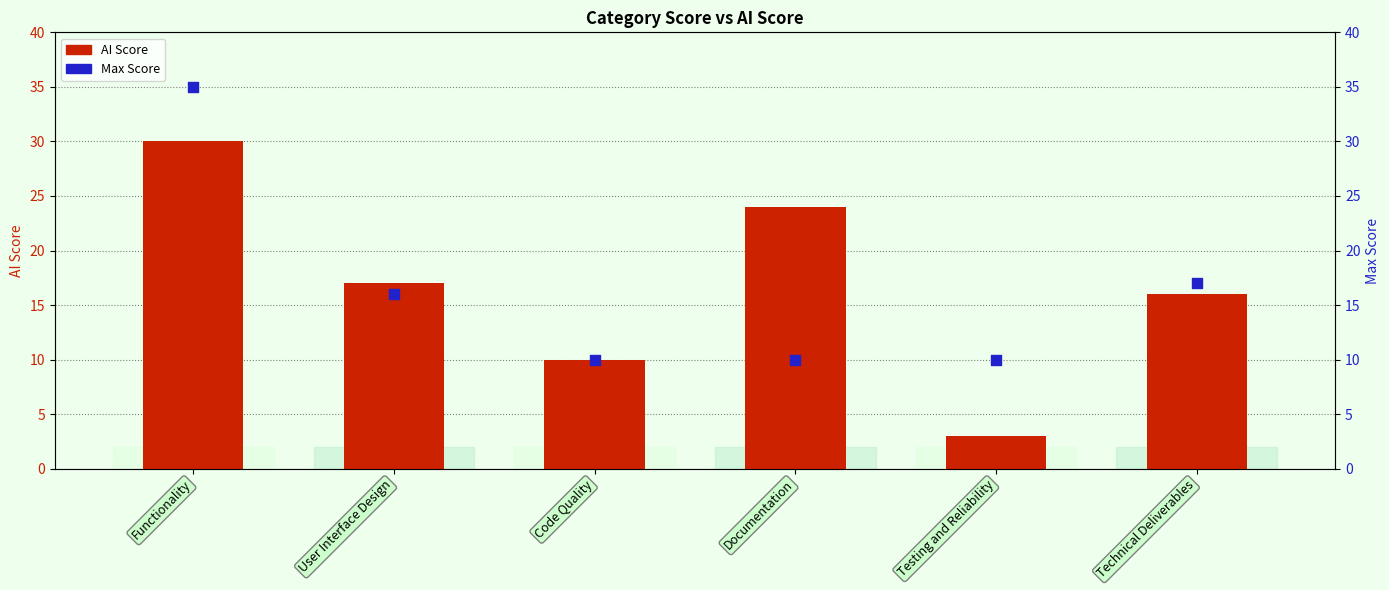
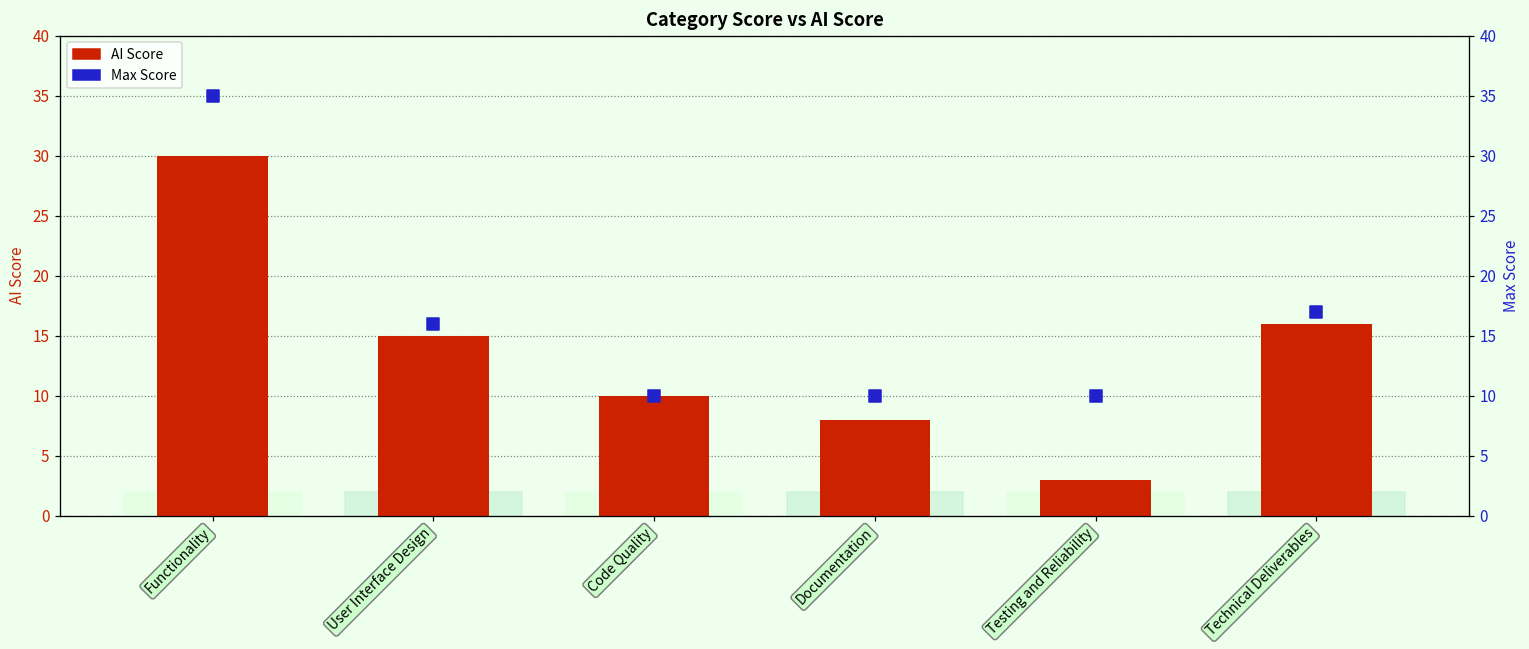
AI Score, User Interface Design: 17 -> 15
AI Score, Documentation: 24 -> 8
